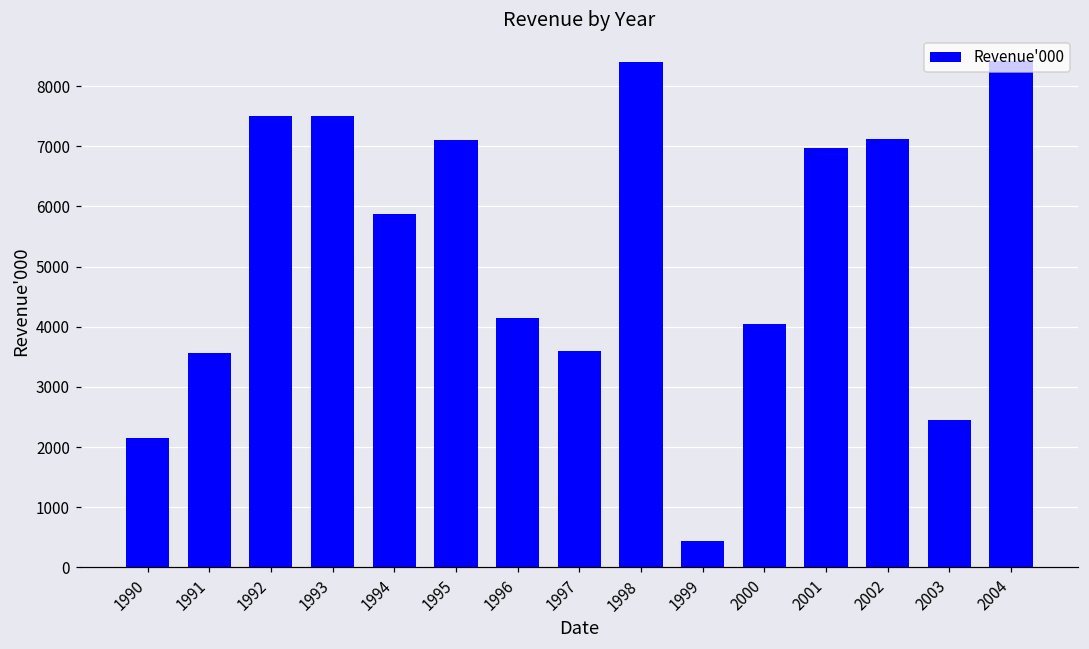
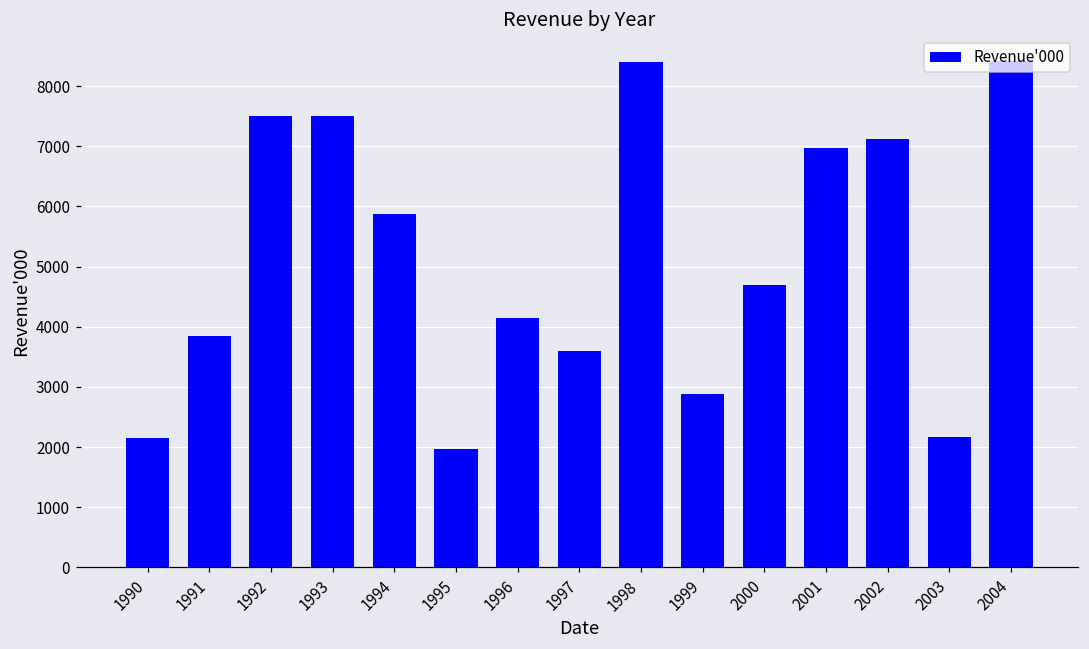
1991: 3600 -> 3800
1995: 7100 -> 2000
1999: 400 -> 2900
2000: 4000 -> 4700
2003: 2500 -> 2200
